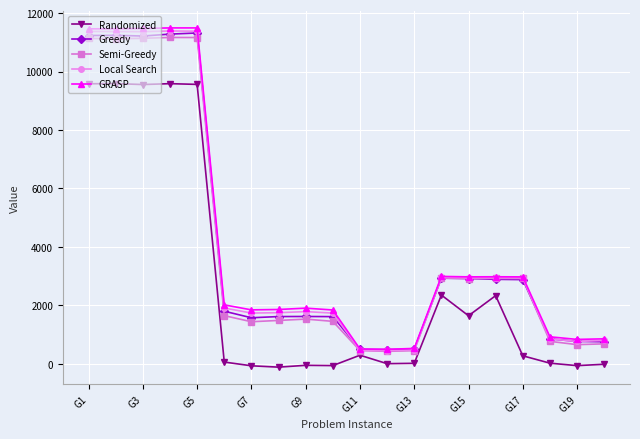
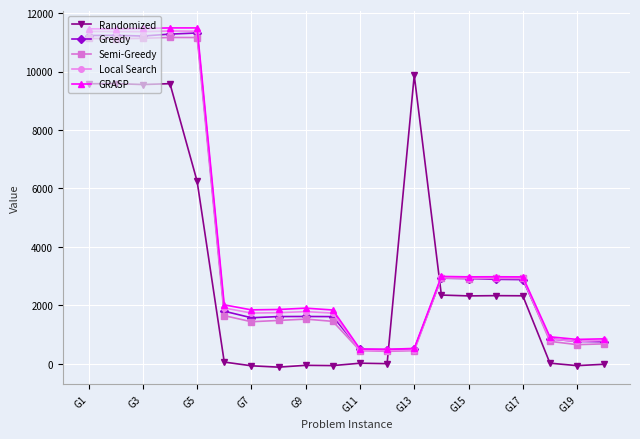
Randomized, G5: 9600 -> 6200
Randomized, G11: 300 -> 0
Randomized, G13: 0 -> 9900
Randomized, G15: 1600 -> 2300
Randomized, G17: 300 -> 2300
